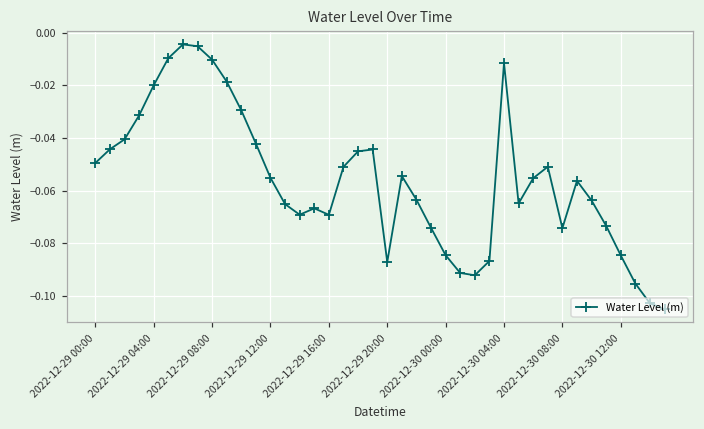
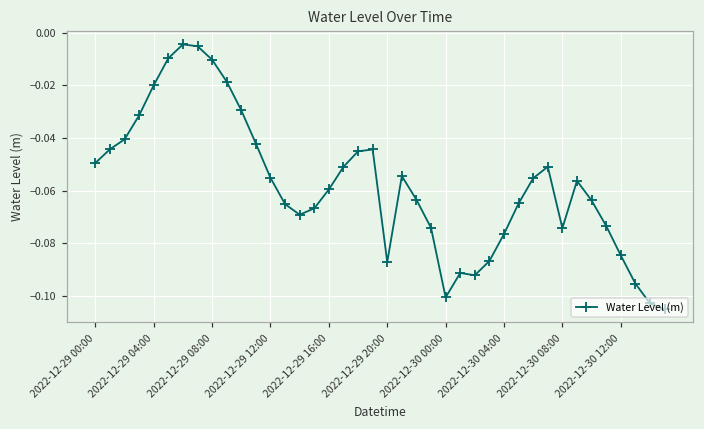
2022-12-29 16:00: -0.069 -> -0.060
2022-12-30 00:00: -0.084 -> -0.101
2022-12-30 04:00: -0.012 -> -0.076
